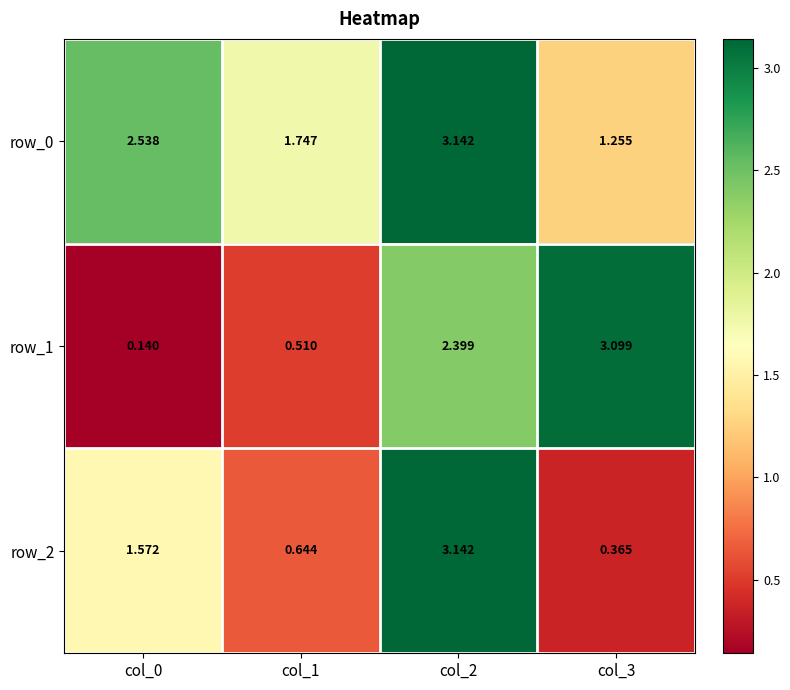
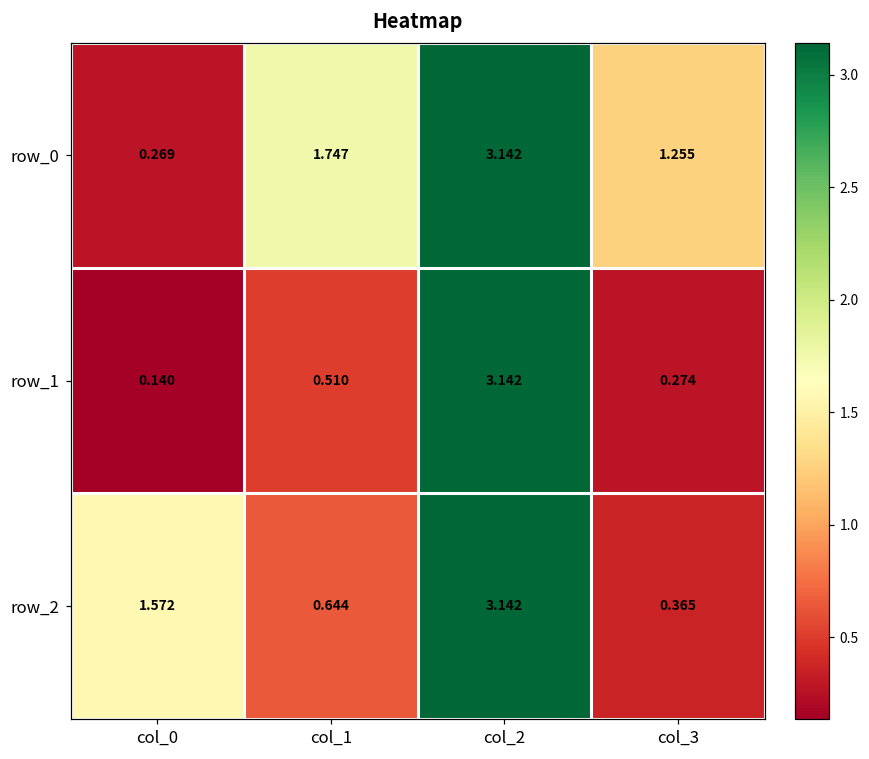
row_0, col_0: 2.538 -> 0.269
row_1, col_2: 2.399 -> 3.142
row_1, col_3: 3.099 -> 0.274
